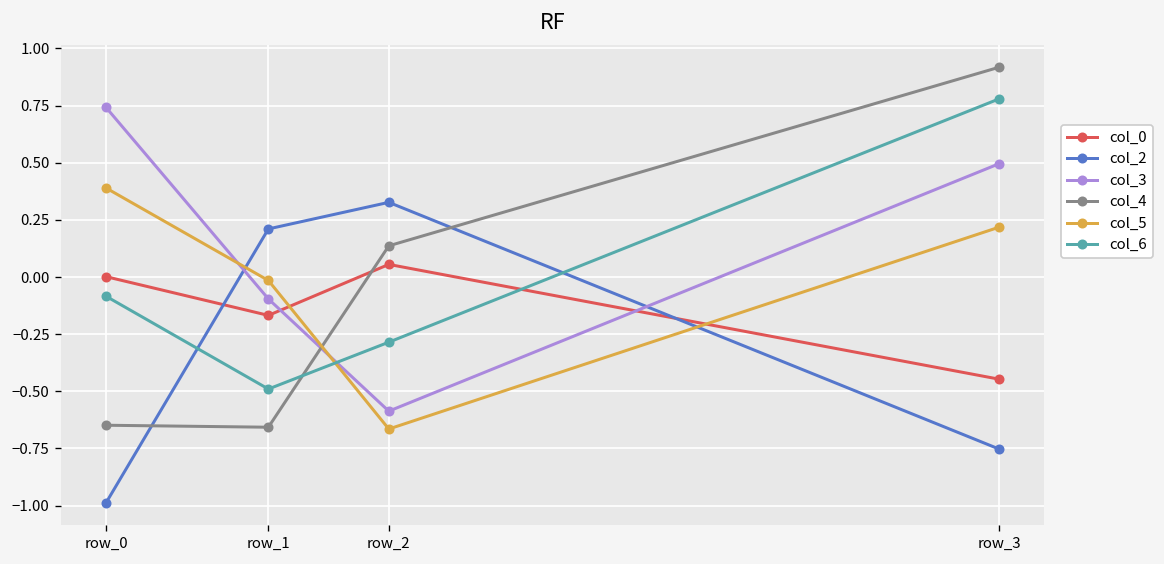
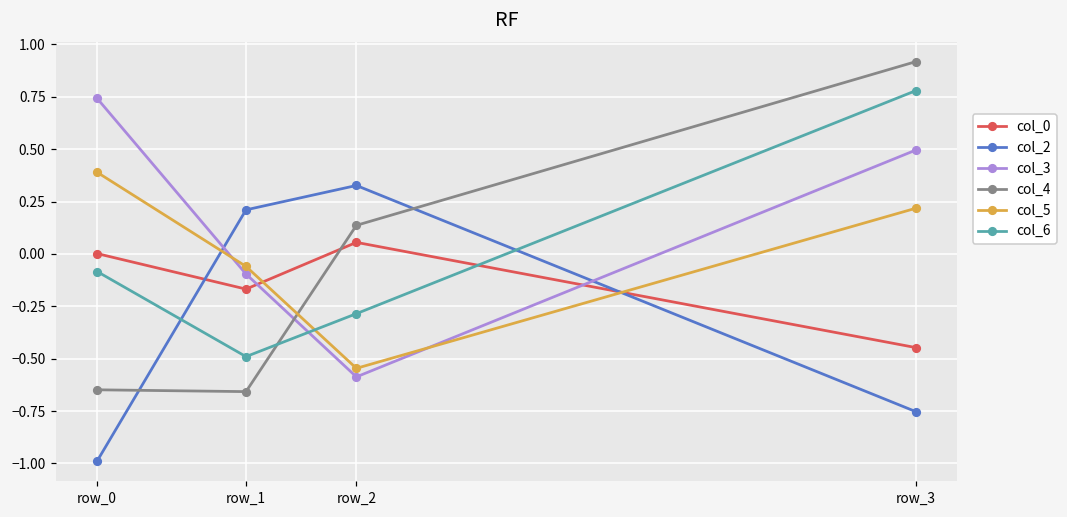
col_5, row_1: -0.01 -> -0.06
col_5, row_2: -0.66 -> -0.55
